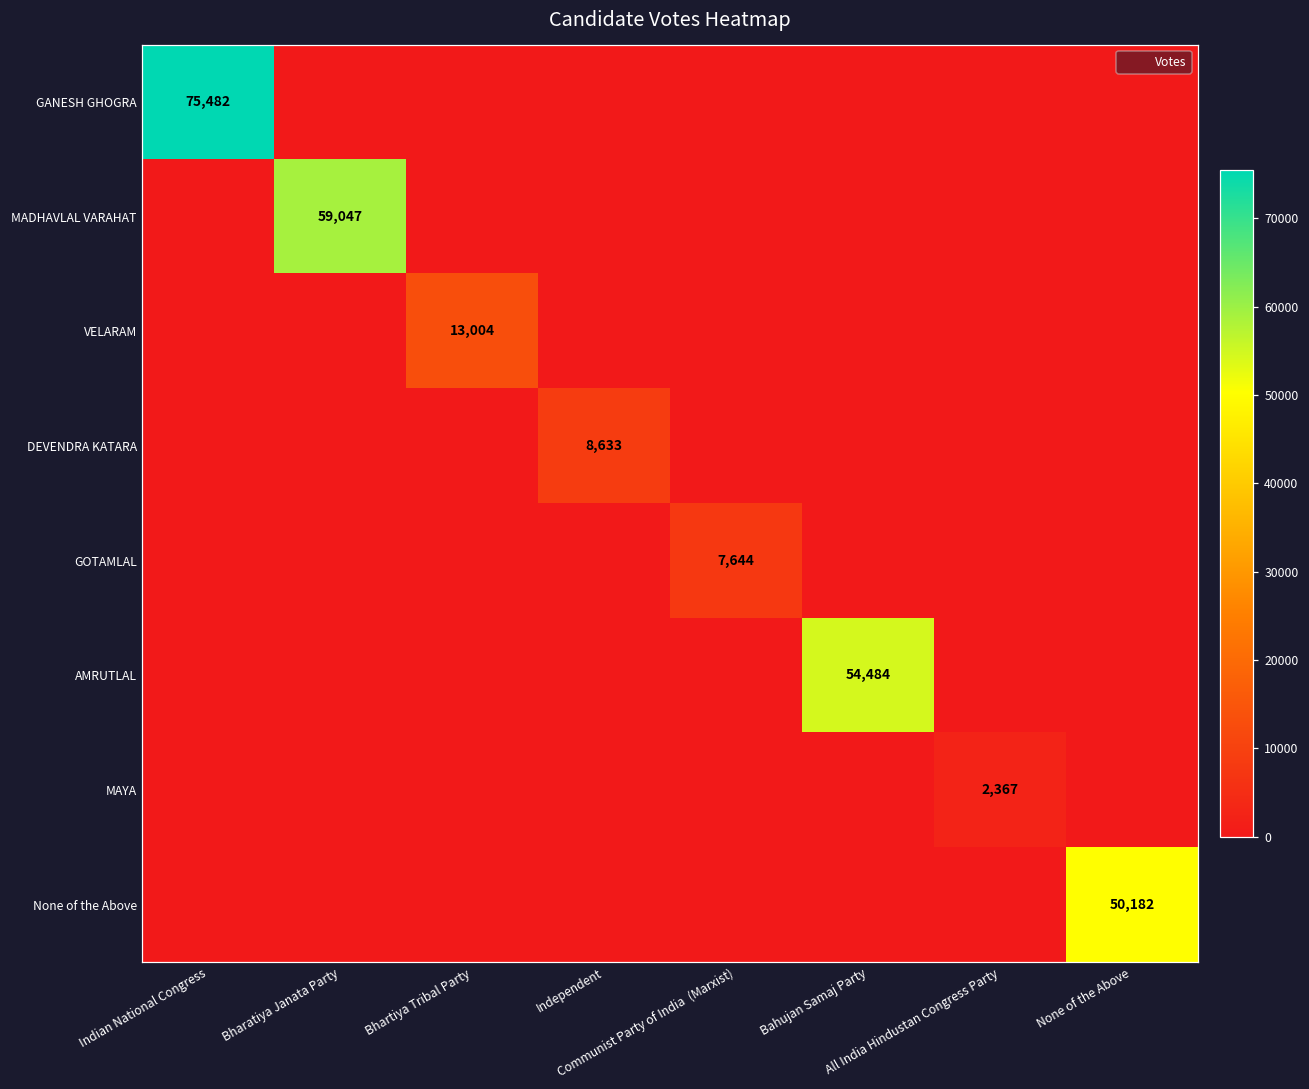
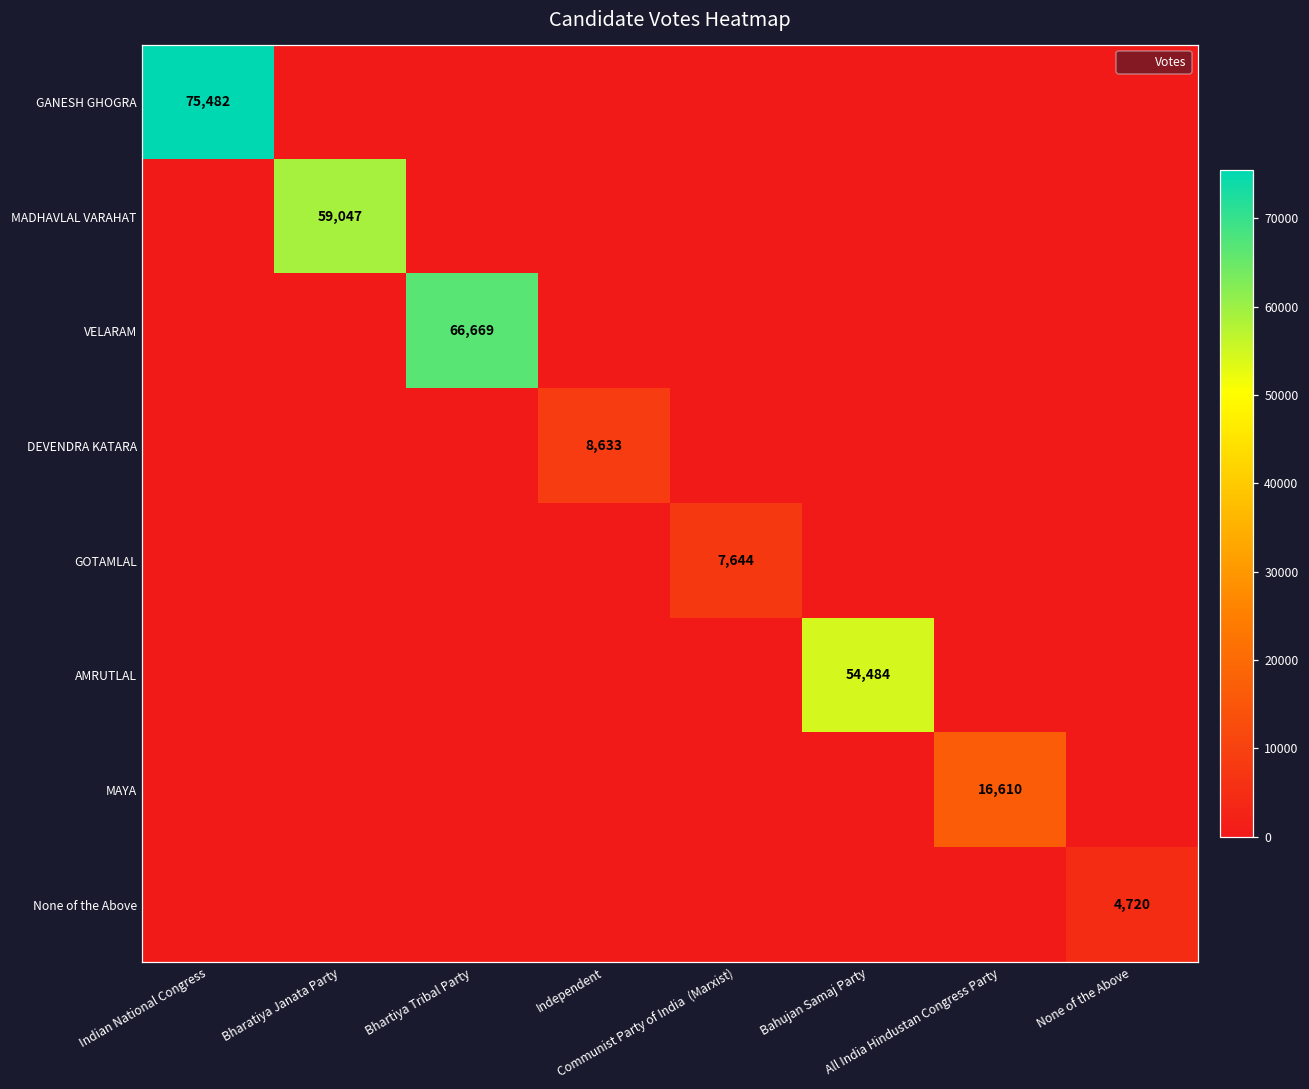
VELARAM, Bhartiya Tribal Party: 13,004 -> 66,669
MAYA, All India Hindustan Congress Party: 2,367 -> 16,610
None of the Above, None of the Above: 50,182 -> 4,720
